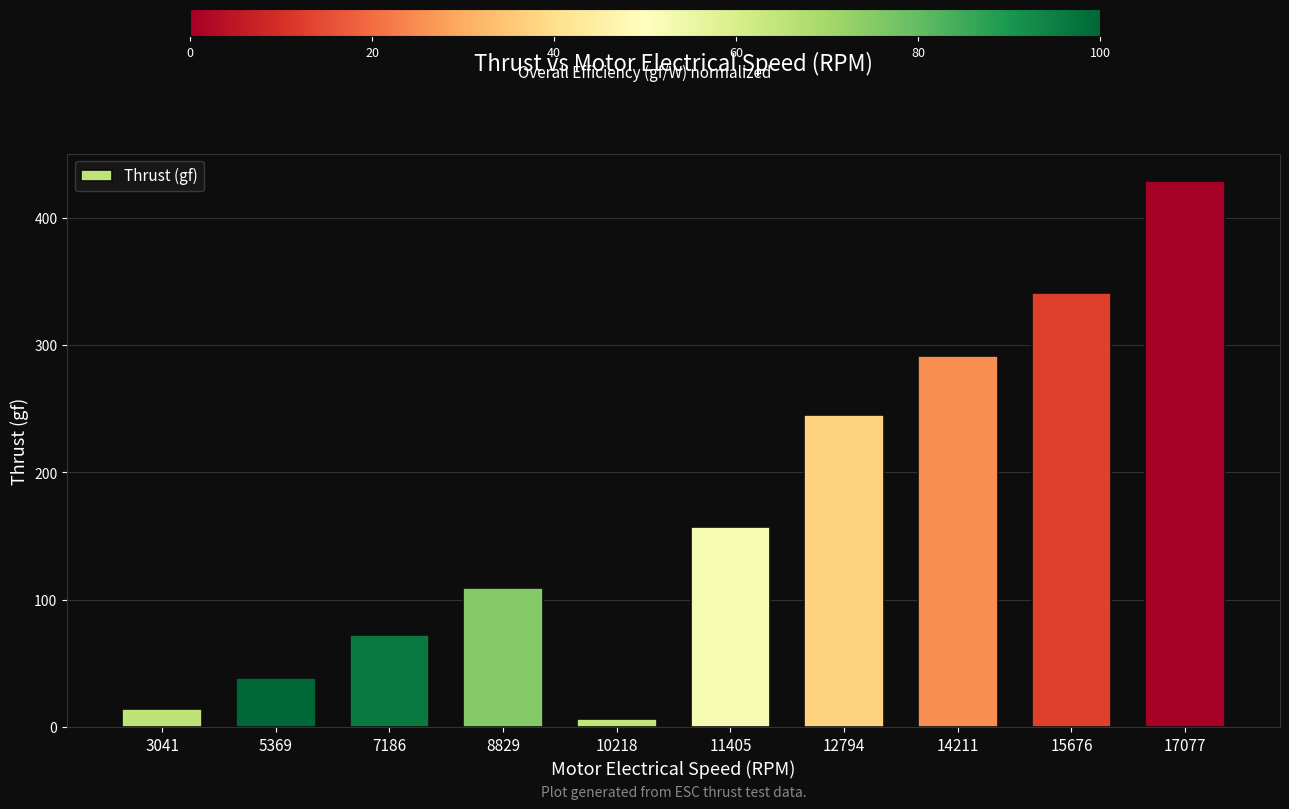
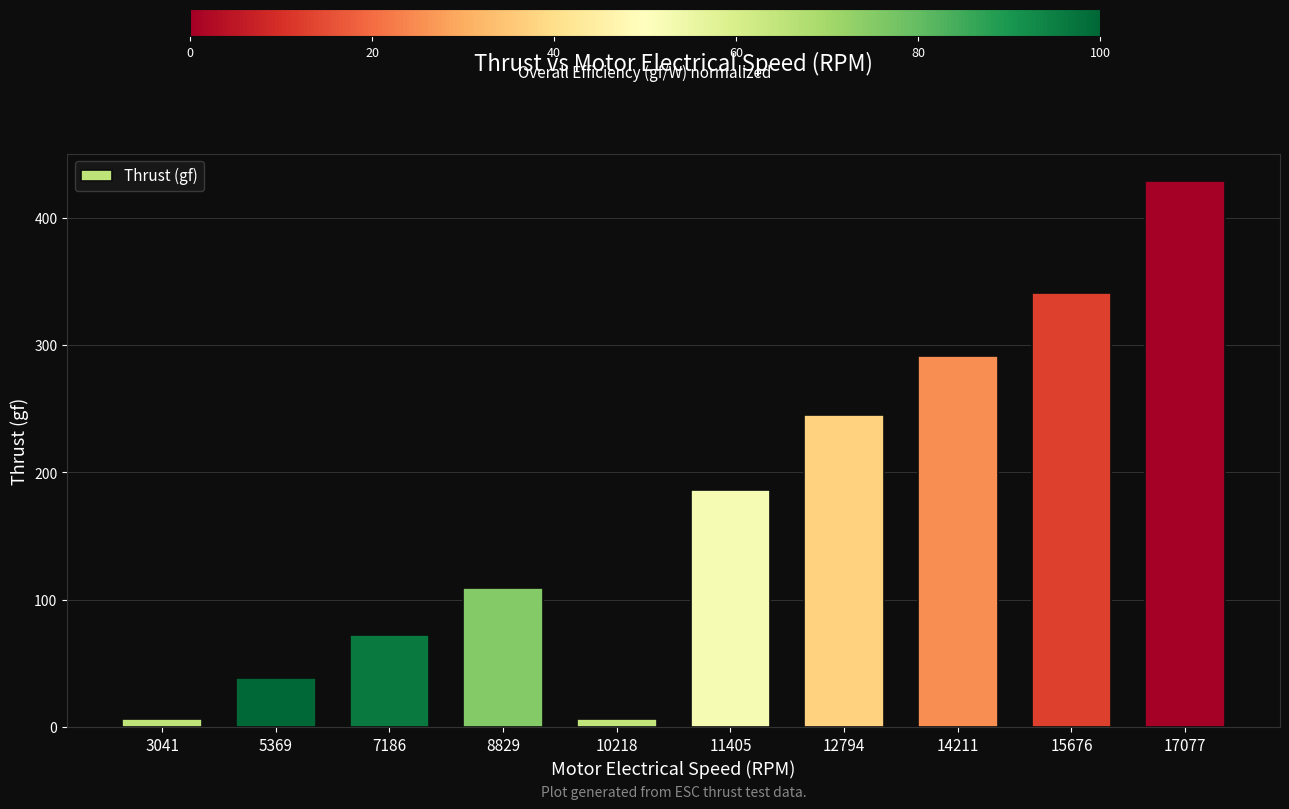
3041: 15 -> 7
11405: 157 -> 187
